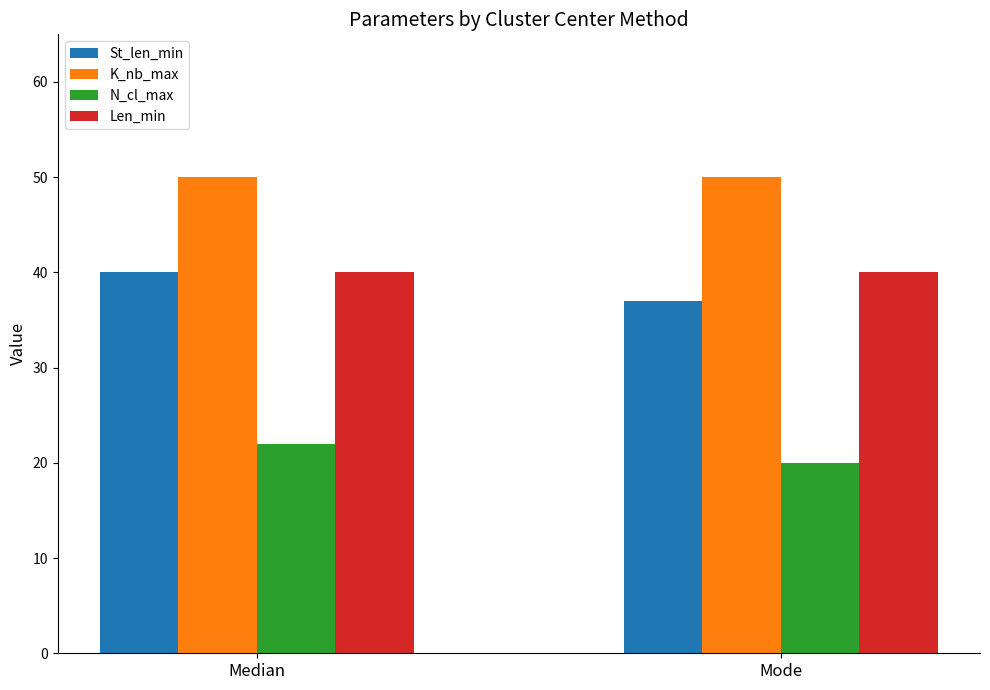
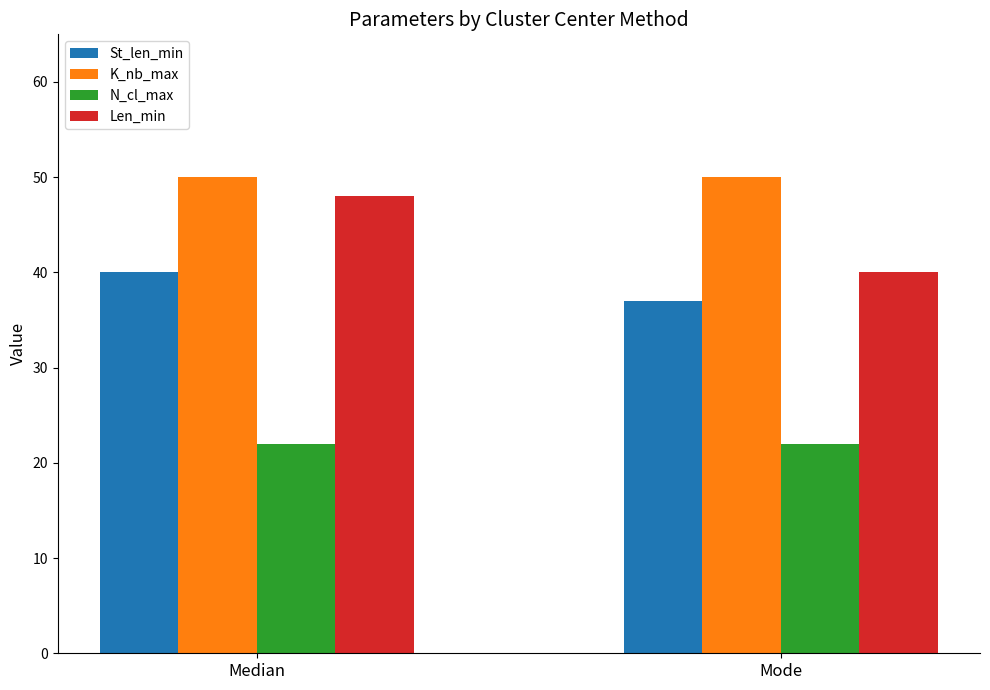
Len_min, Median: 40 -> 48
N_cl_max, Mode: 20 -> 22
